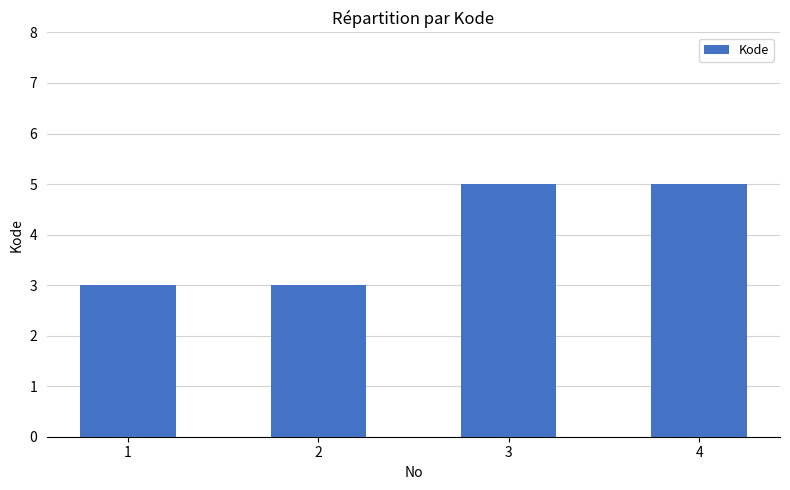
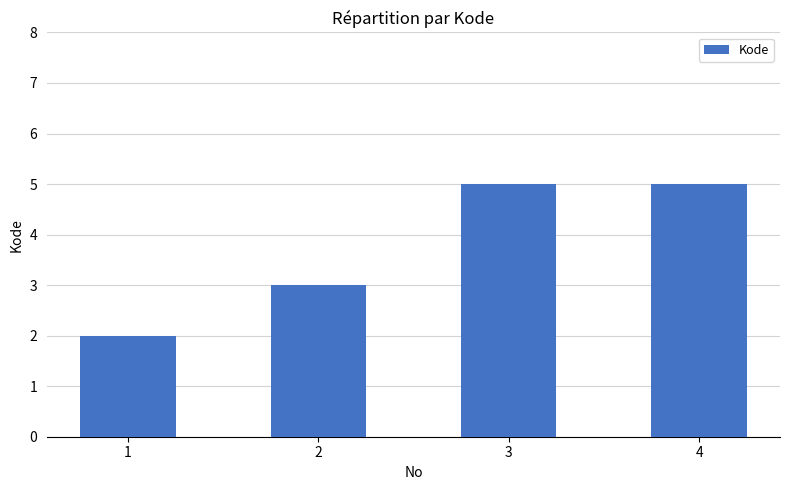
1: 3 -> 2
